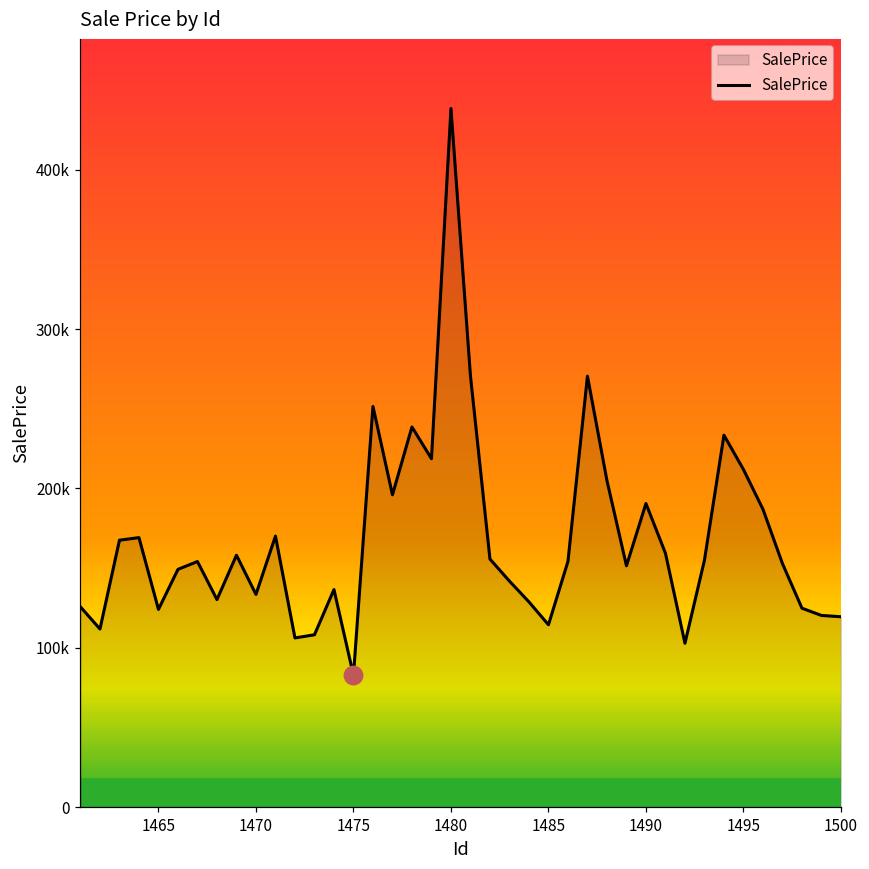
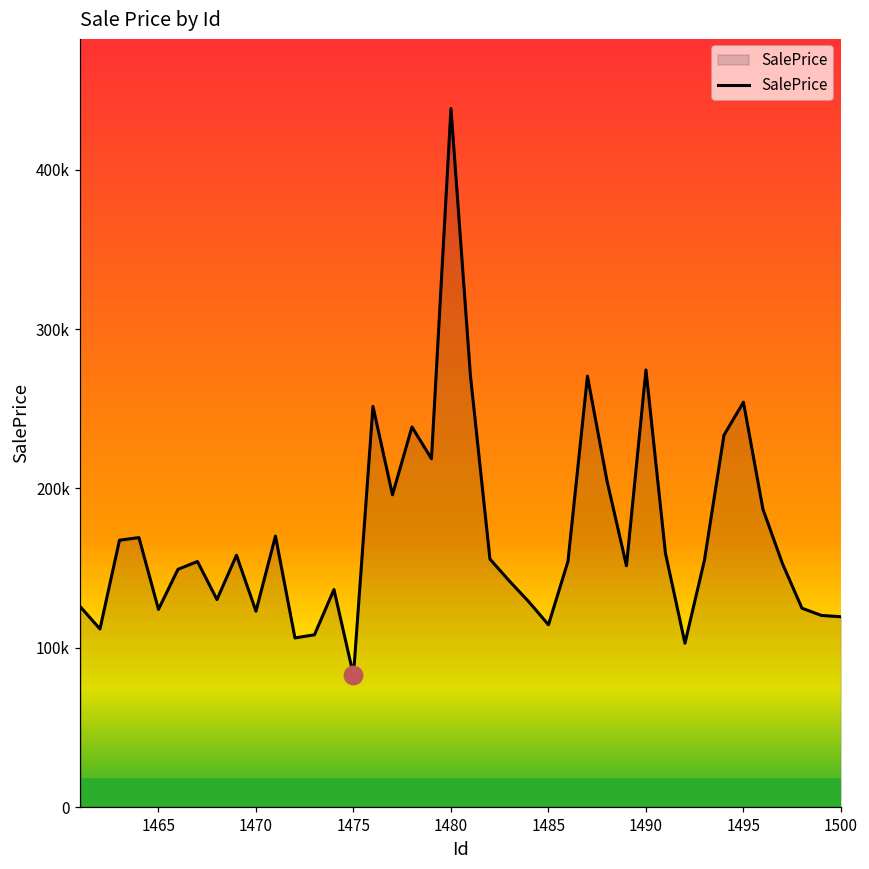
SalePrice, 1470: 133000 -> 123000
SalePrice, 1490: 190000 -> 274000
SalePrice, 1495: 212000 -> 254000
